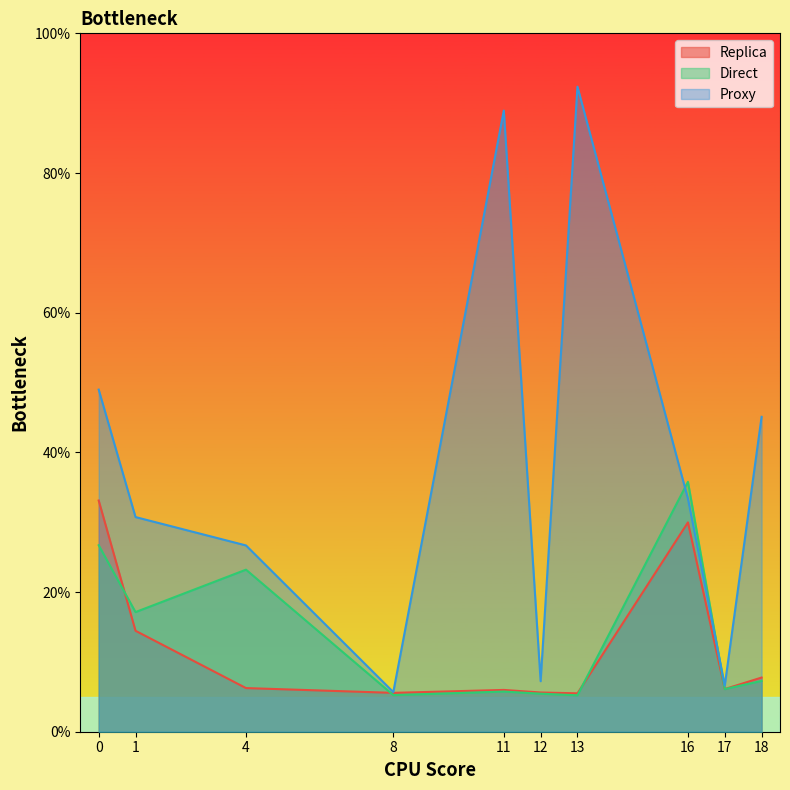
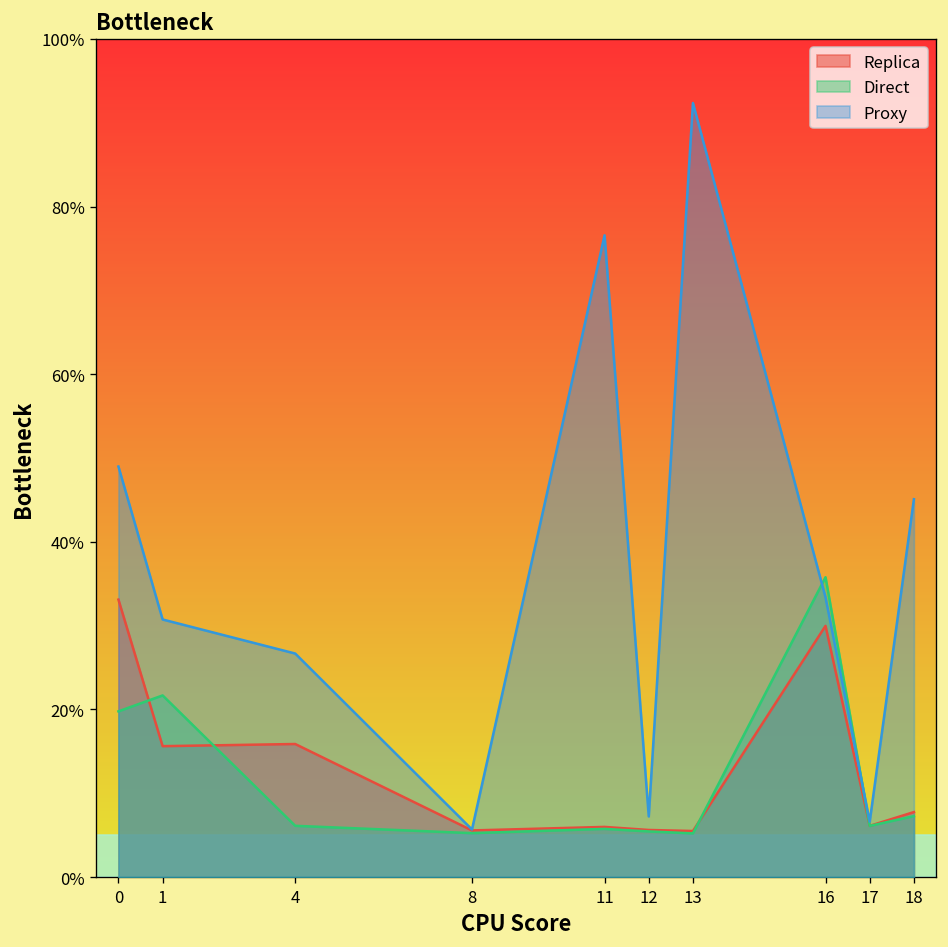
Direct, 0: 27% -> 20%
Replica, 1: 14% -> 16%
Direct, 1: 17% -> 22%
Replica, 4: 6% -> 16%
Direct, 4: 23% -> 6%
Proxy, 11: 89% -> 77%
